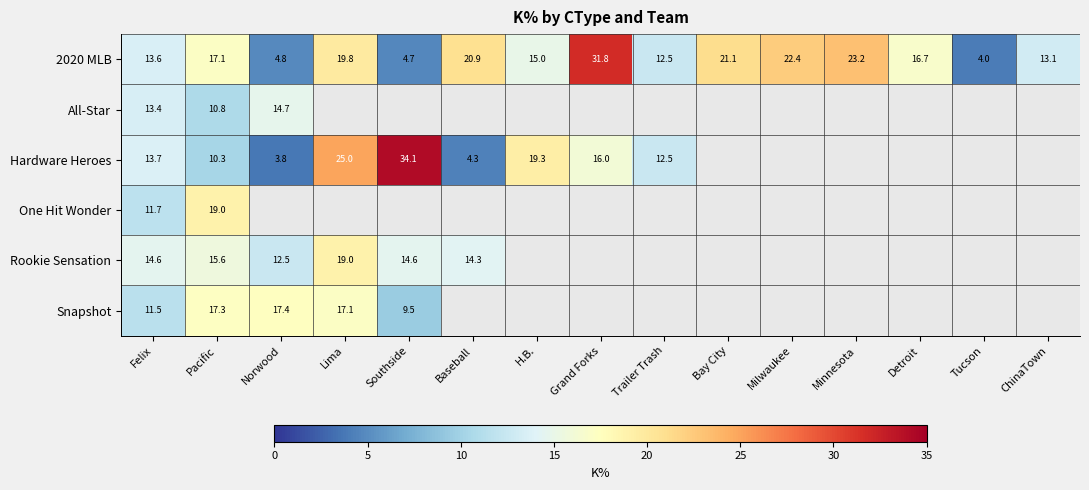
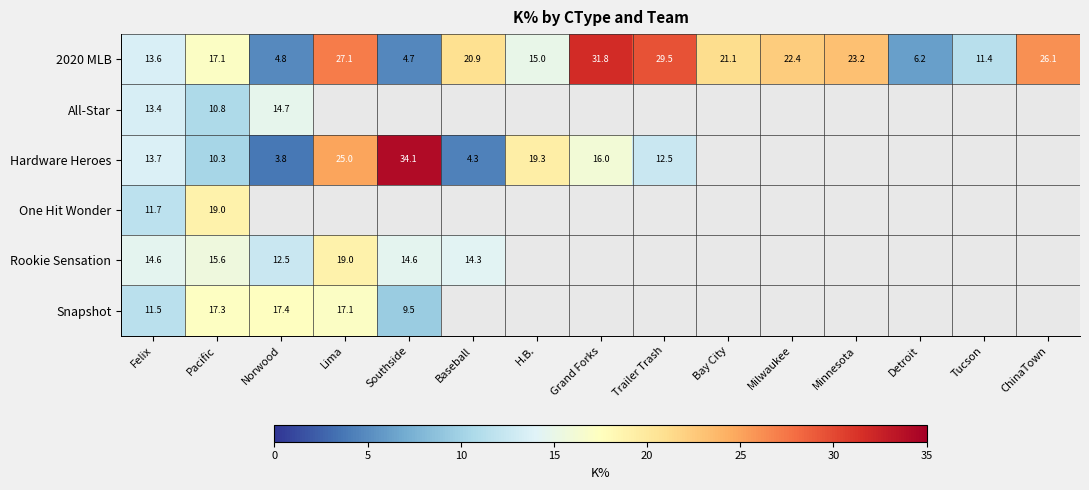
2020 MLB, Lima: 19.8 -> 27.1
2020 MLB, Trailer Trash: 12.5 -> 29.5
2020 MLB, Detroit: 16.7 -> 6.2
2020 MLB, Tucson: 4.0 -> 11.4
2020 MLB, ChinaTown: 13.1 -> 26.1
